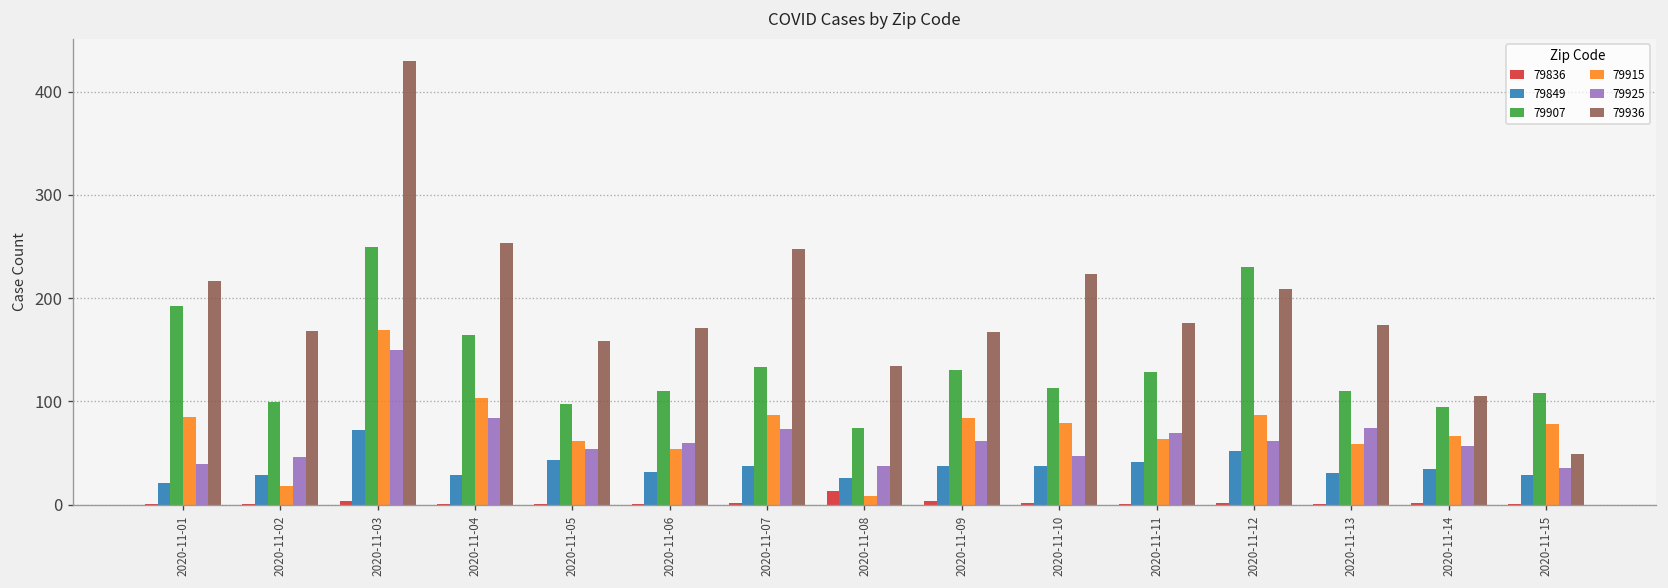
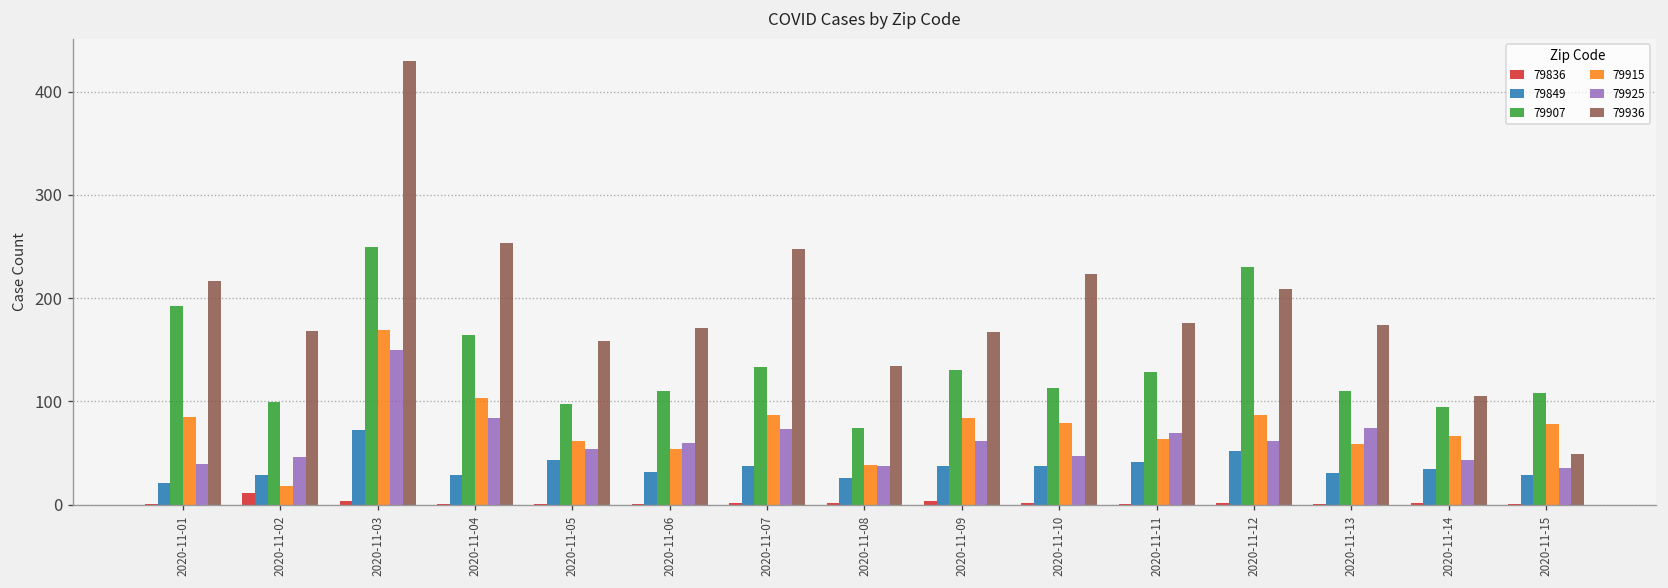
79836, 2020-11-02: 0 -> 10
79836, 2020-11-08: 10 -> 0
79915, 2020-11-08: 10 -> 40
79925, 2020-11-14: 60 -> 40
